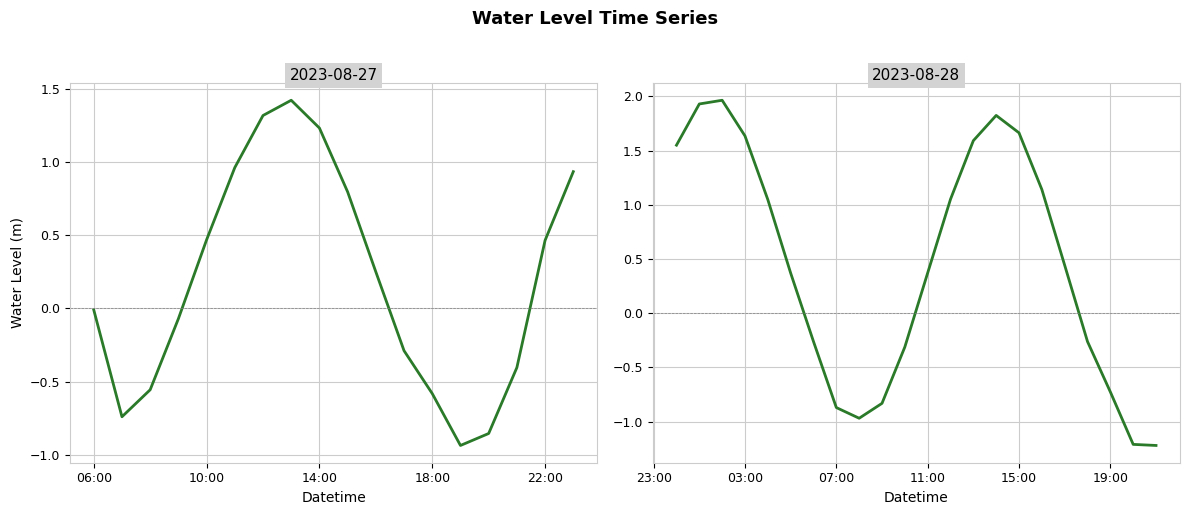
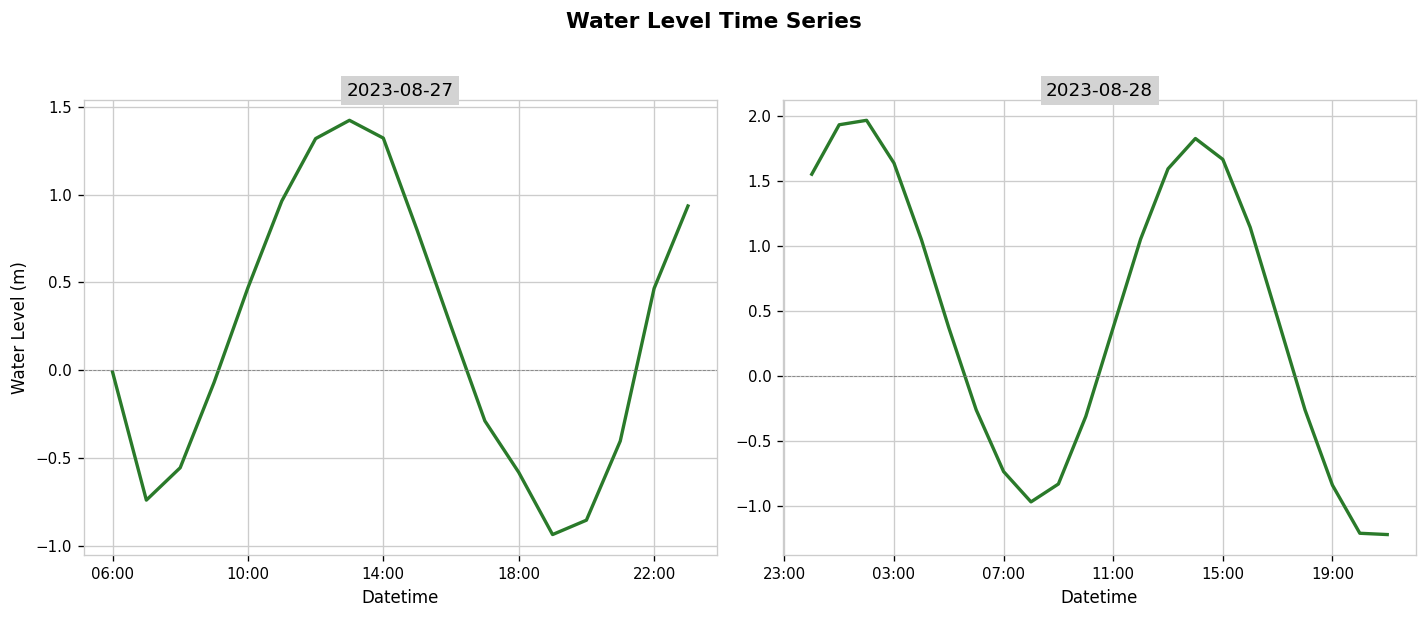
2023-08-27, 14:00: 1.23 -> 1.32
2023-08-28, 07:00: -0.87 -> -0.74
2023-08-28, 19:00: -0.73 -> -0.84
